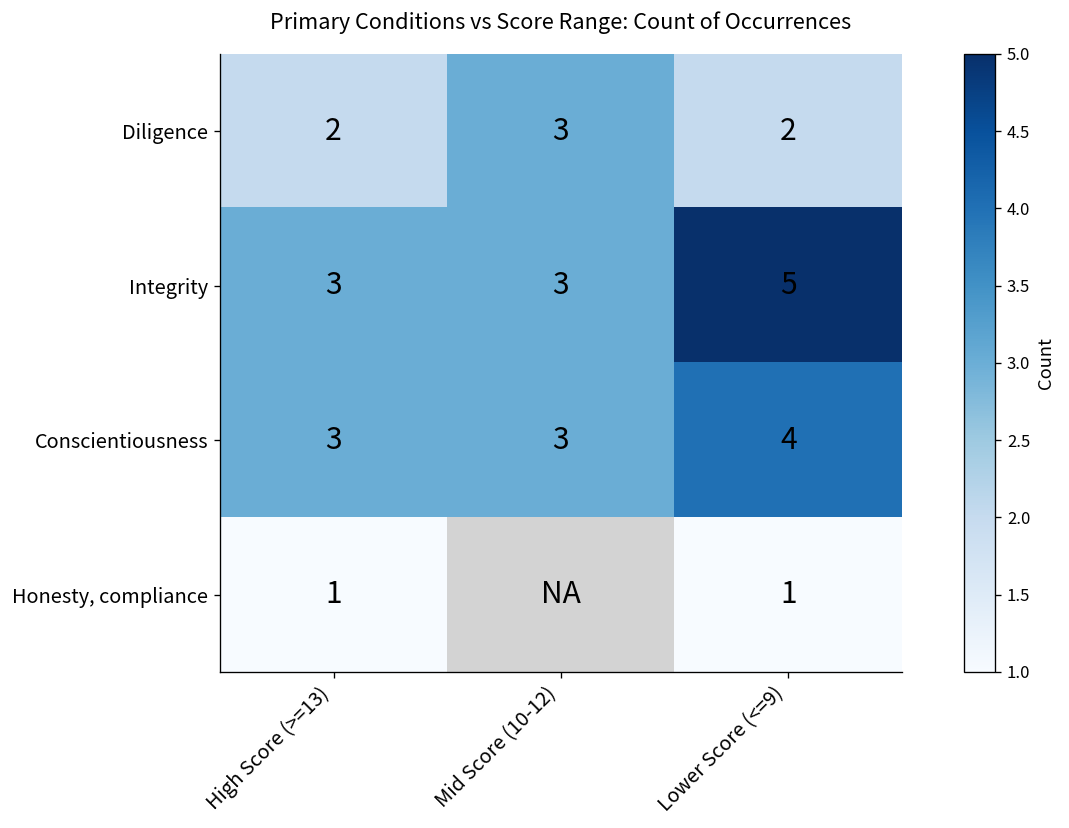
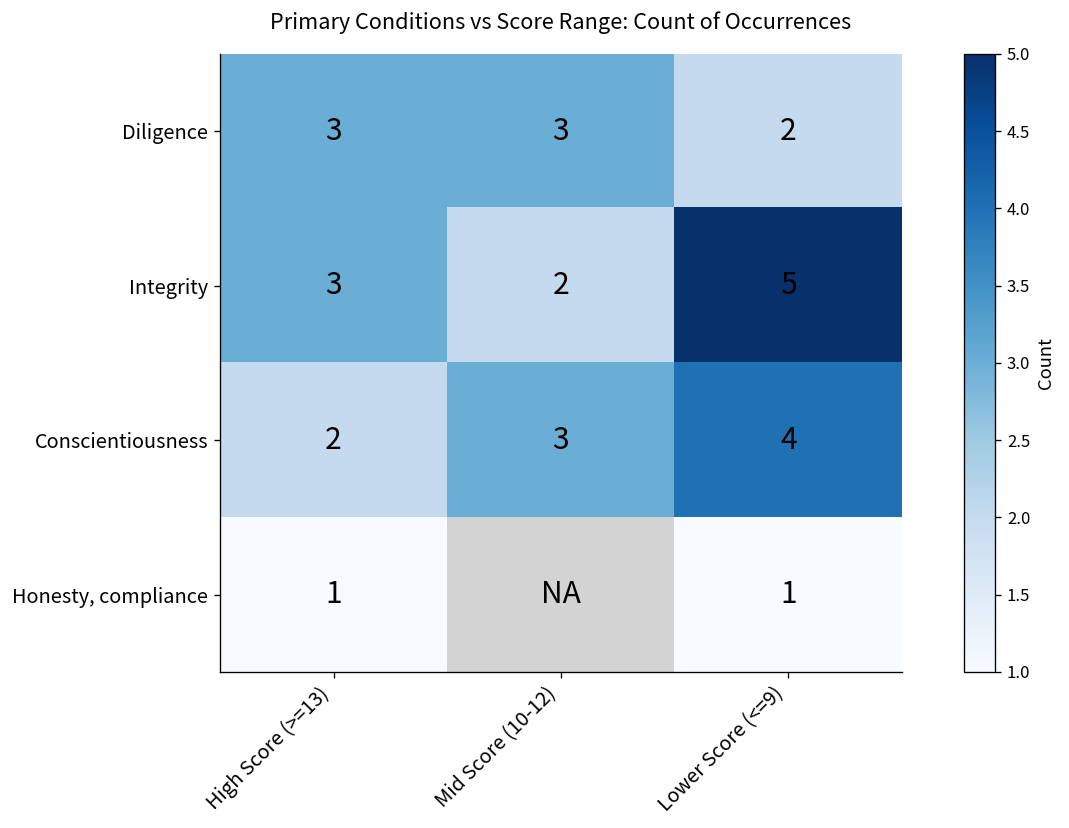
Diligence, High Score (>=13): 2 -> 3
Integrity, Mid Score (10-12): 3 -> 2
Conscientiousness, High Score (>=13): 3 -> 2
